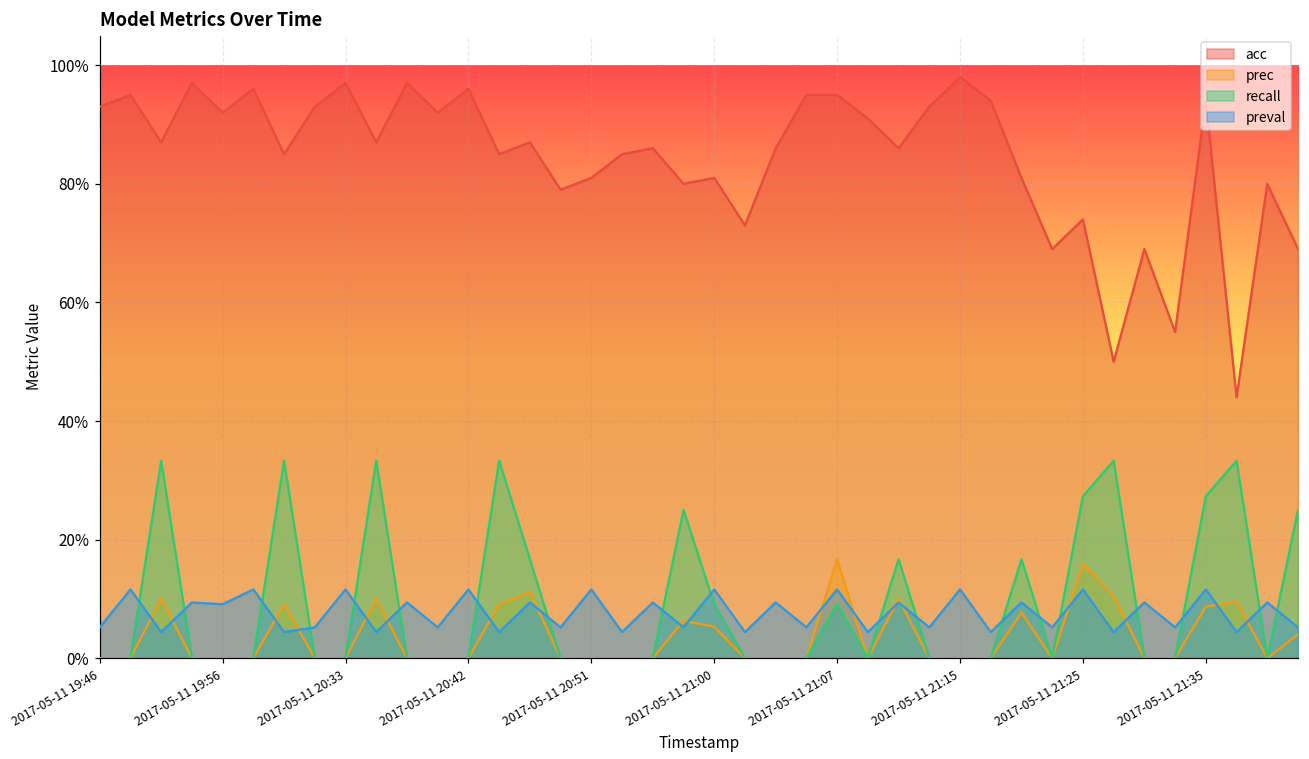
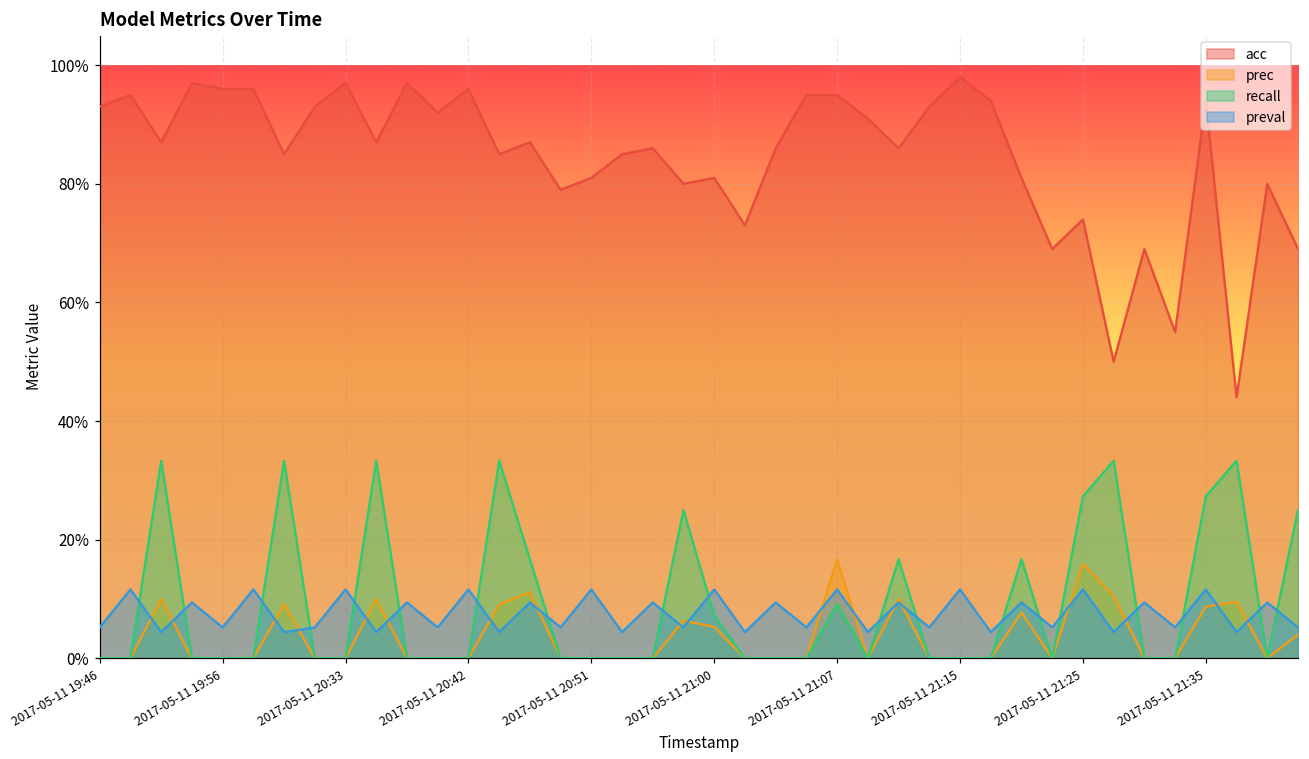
acc, 2017-05-11 19:56: 92% -> 96%
preval, 2017-05-11 19:56: 9% -> 5%
recall, 2017-05-11 21:00: 9% -> 7%
